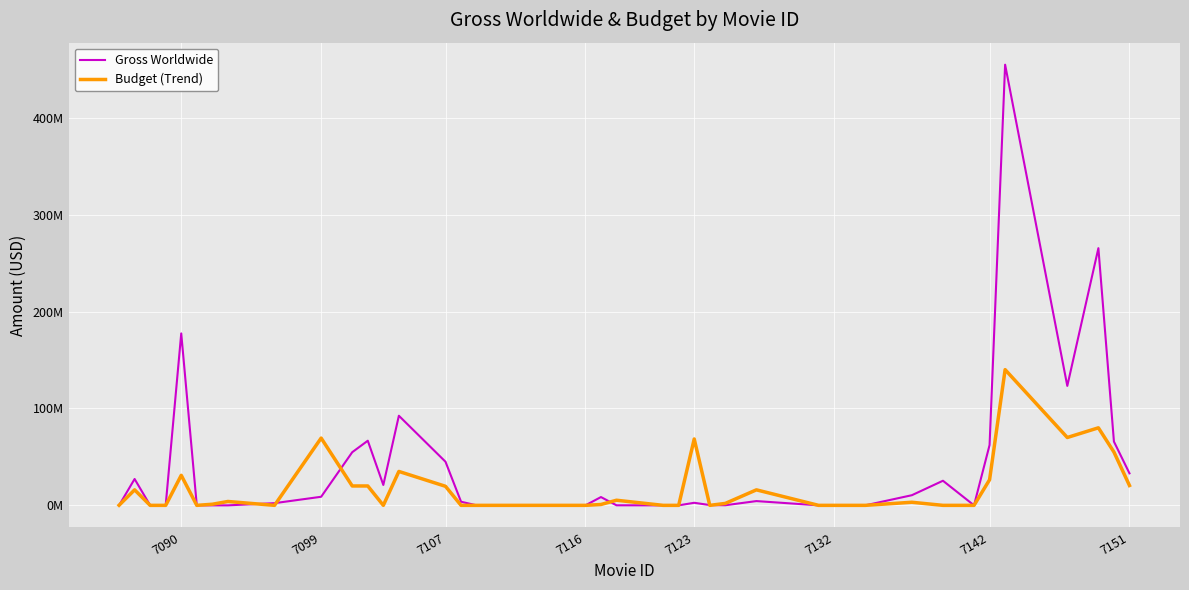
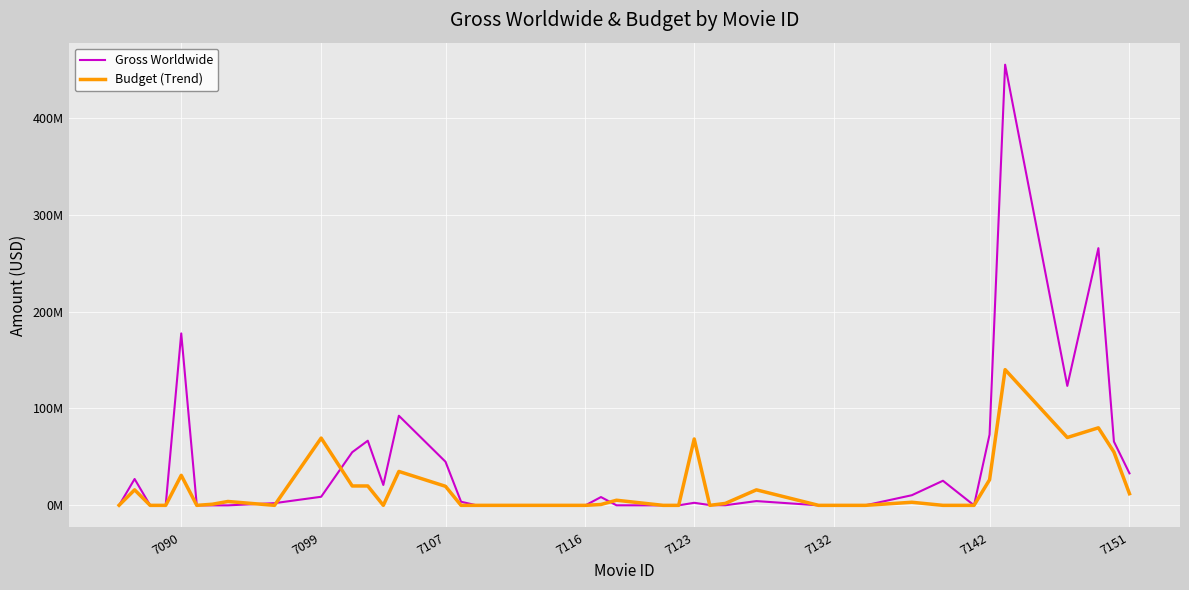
Gross Worldwide, 7142: 60000000 -> 70000000
Budget (Trend), 7151: 20000000 -> 10000000
